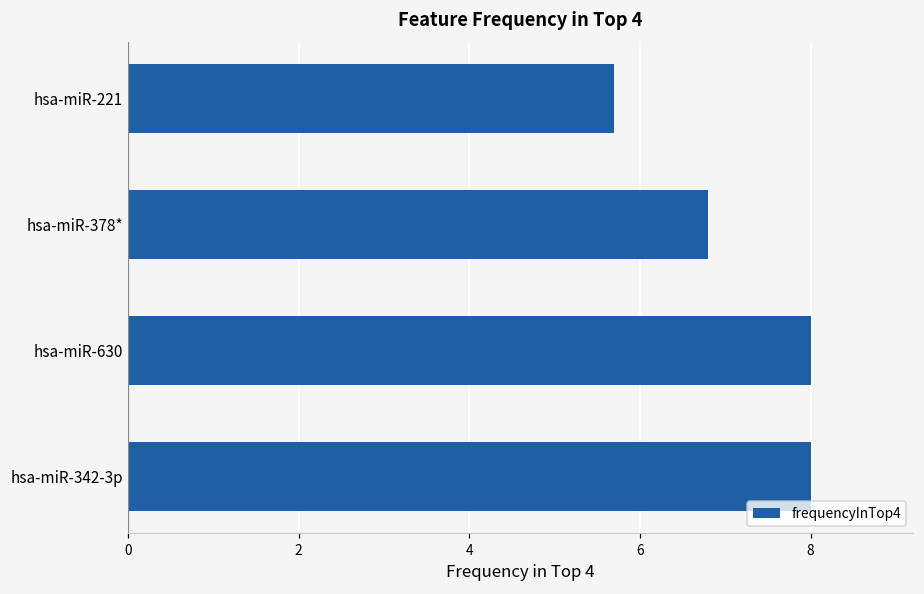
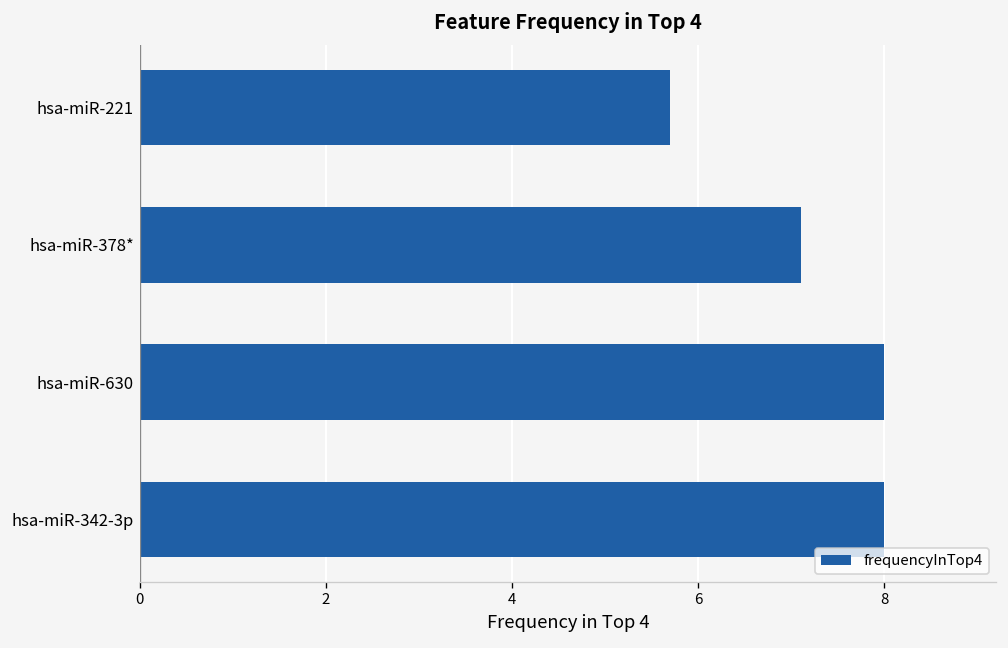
hsa-miR-378*: 6.8 -> 7.1
